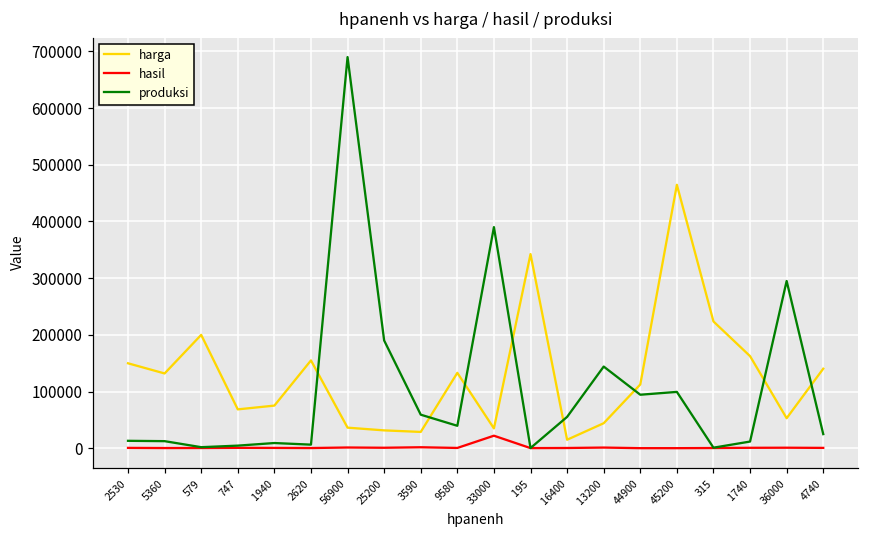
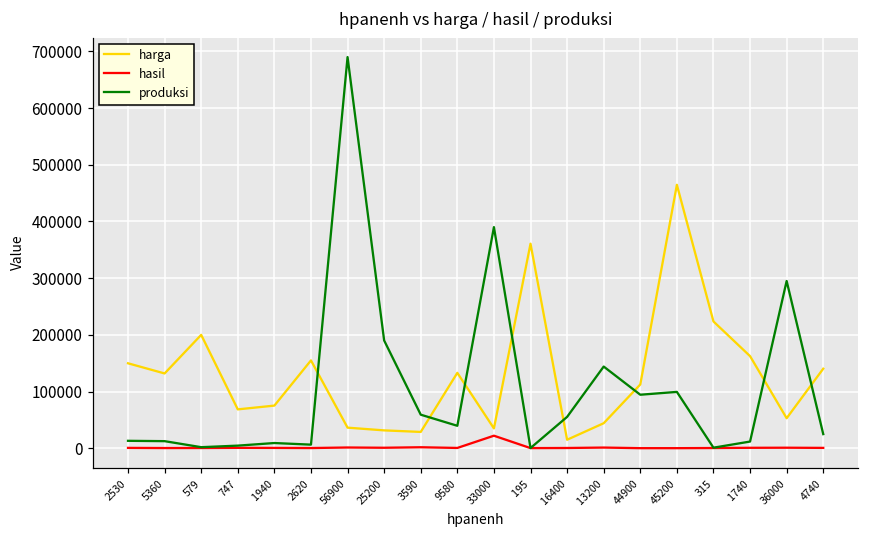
harga, 195: 340000 -> 360000
